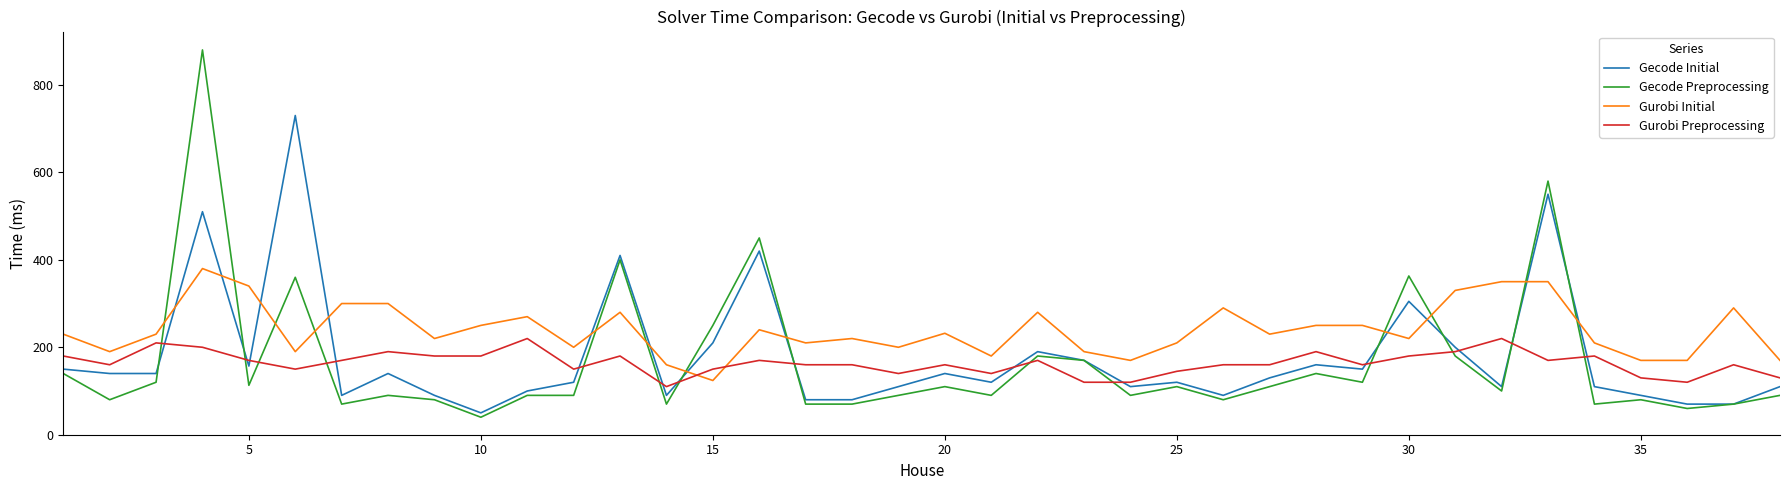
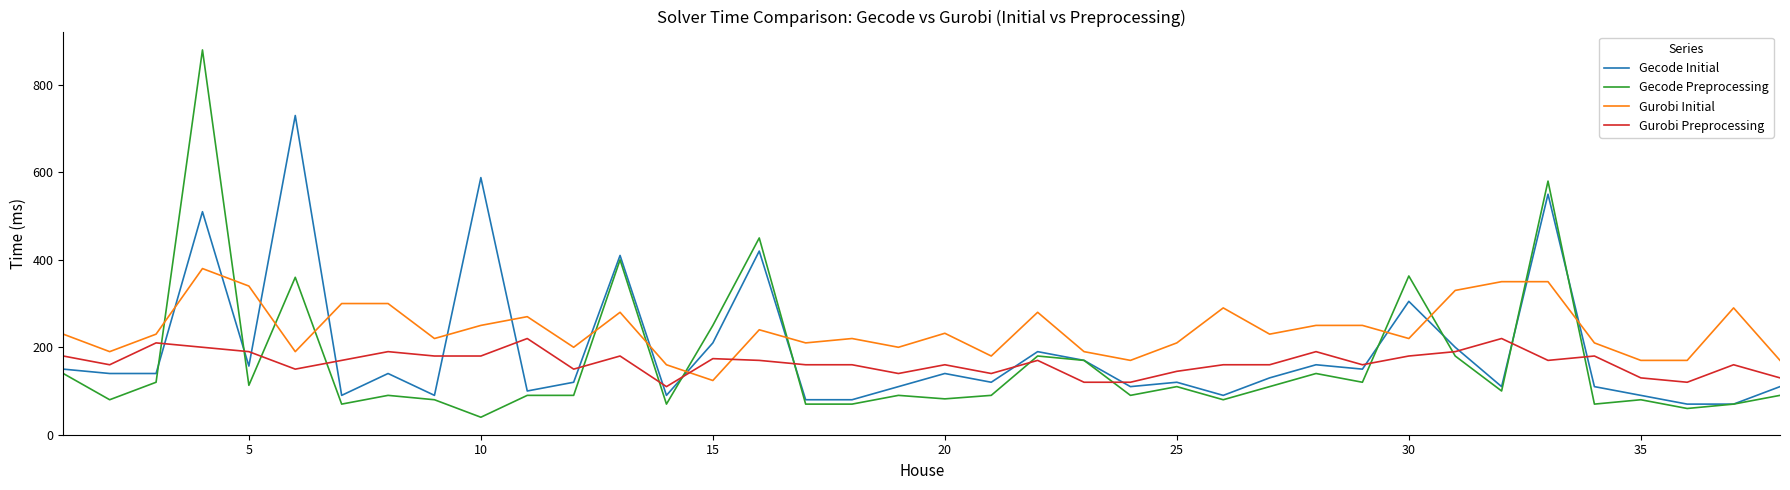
Gurobi Preprocessing, 5: 170 -> 190
Gecode Initial, 10: 50 -> 590
Gurobi Preprocessing, 15: 150 -> 170
Gecode Preprocessing, 20: 110 -> 80
